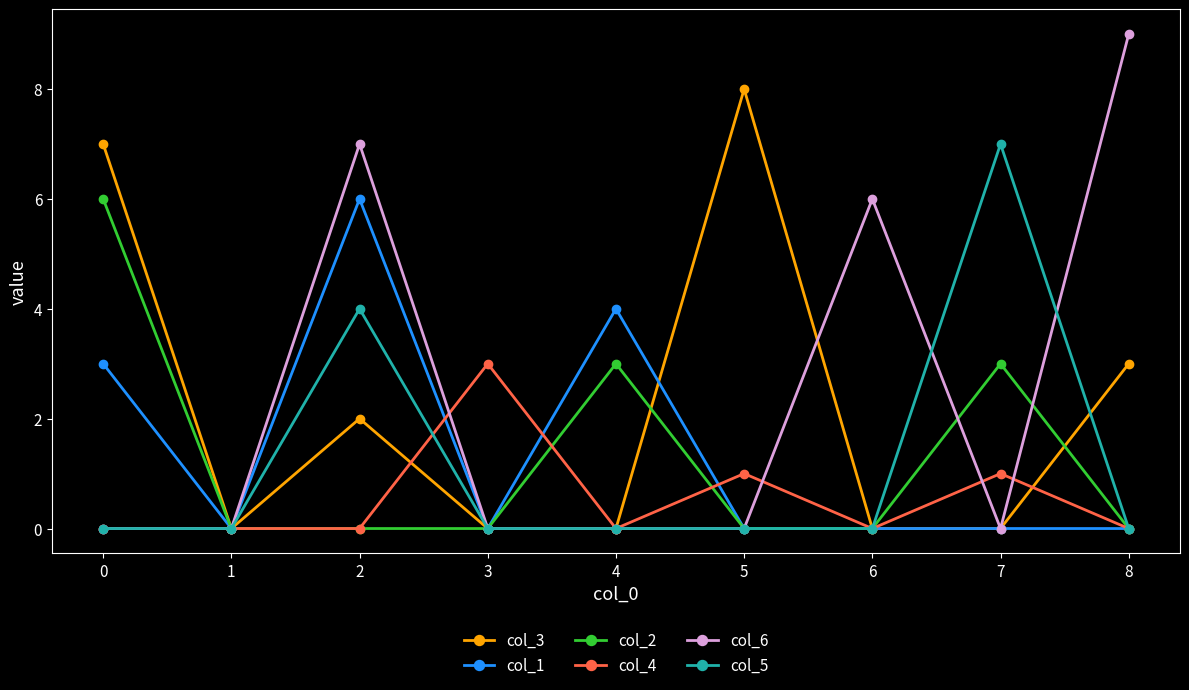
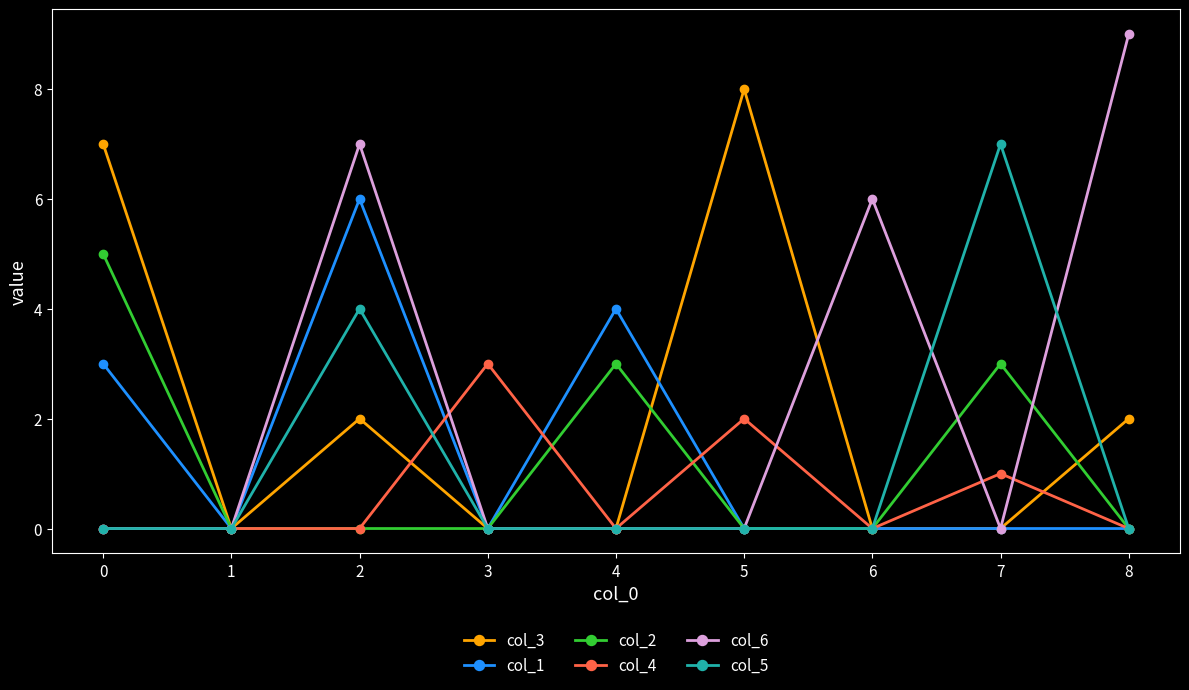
col_2, 0: 6 -> 5
col_4, 5: 1 -> 2
col_3, 8: 3 -> 2
